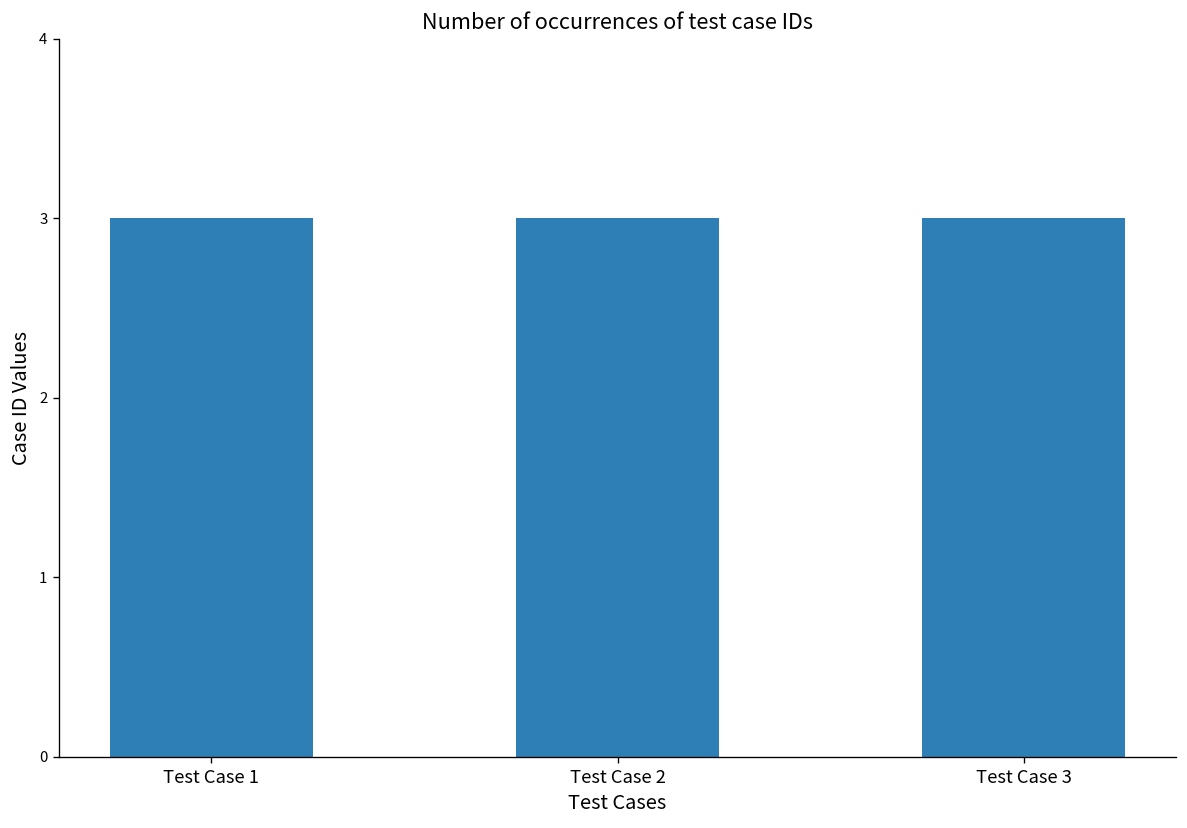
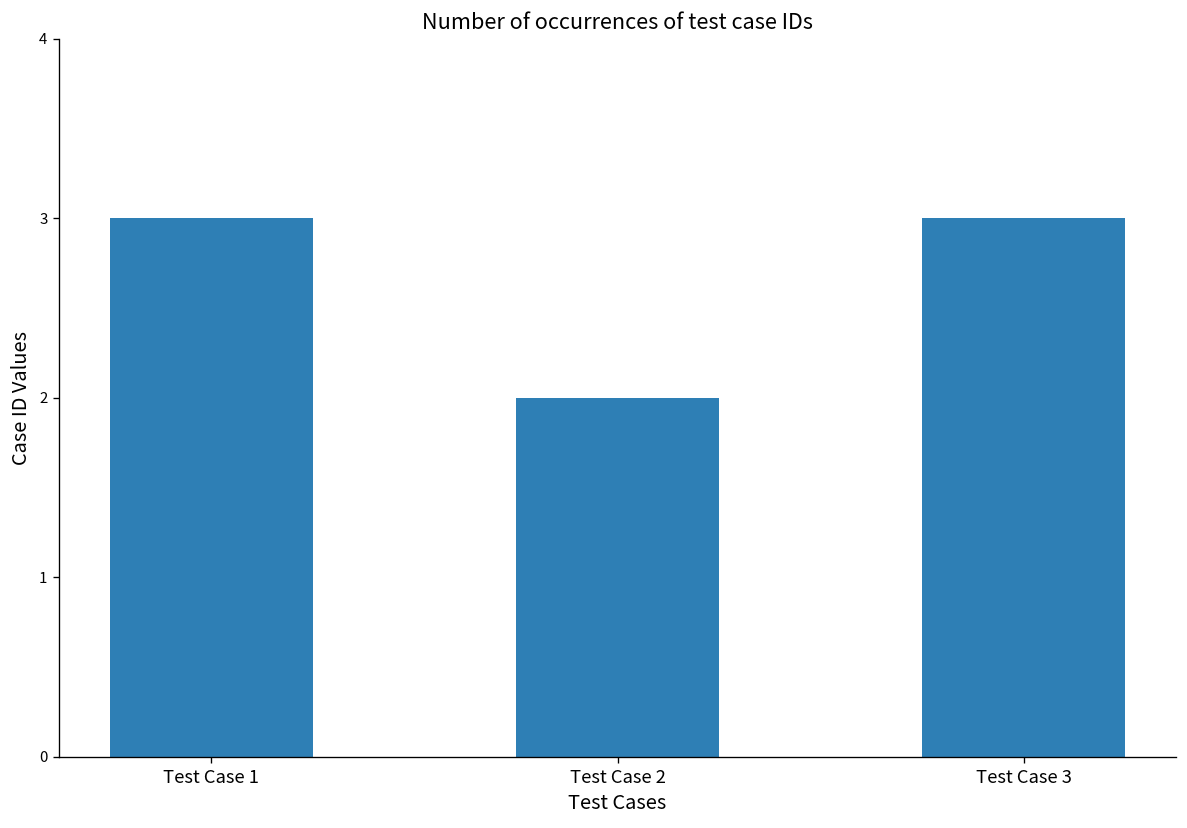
Test Case 2: 3 -> 2
